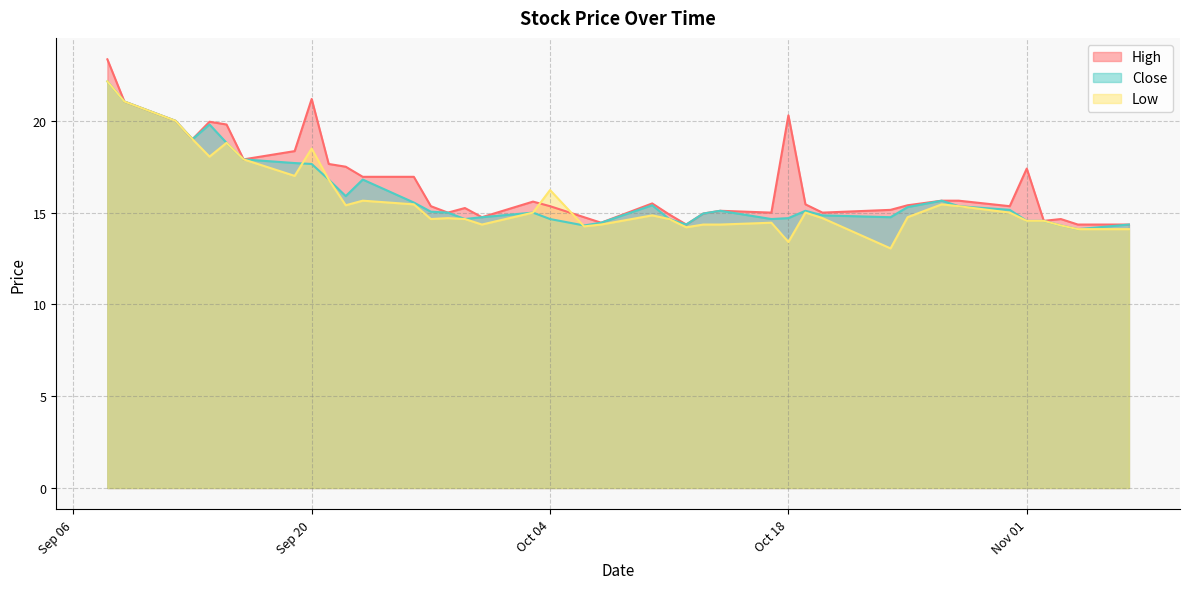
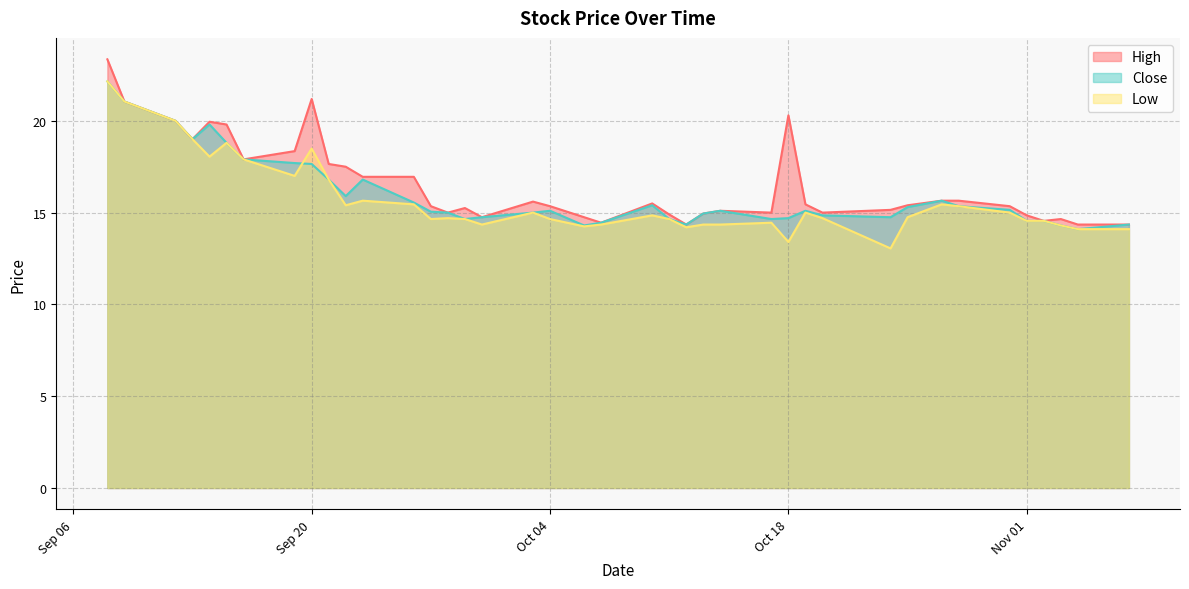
Close, Oct 04: 14.7 -> 15.1
Low, Oct 04: 16.2 -> 14.7
High, Nov 01: 17.4 -> 14.9
